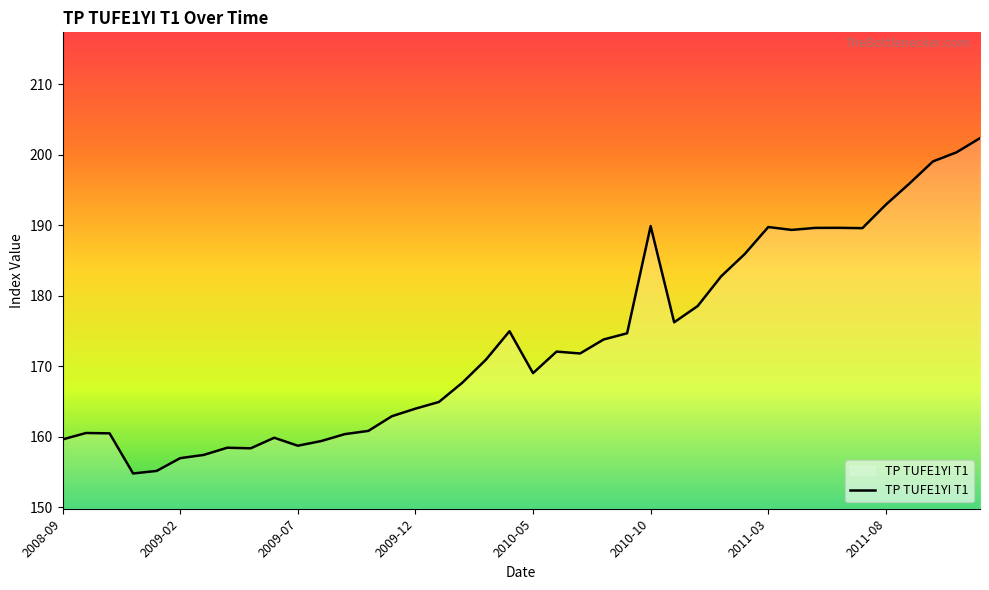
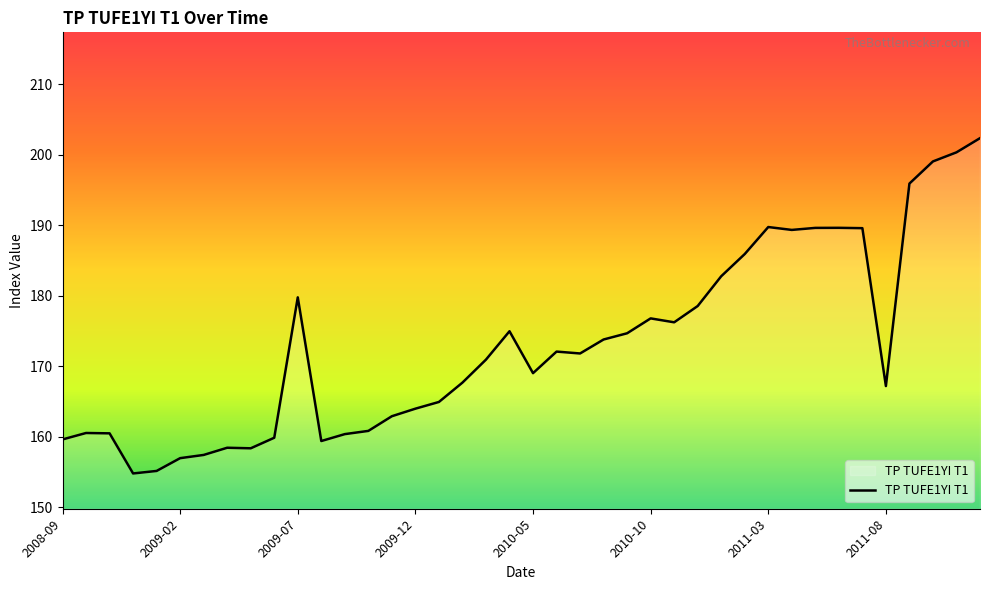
2009-07: 159 -> 180
2010-10: 190 -> 177
2011-08: 193 -> 167
